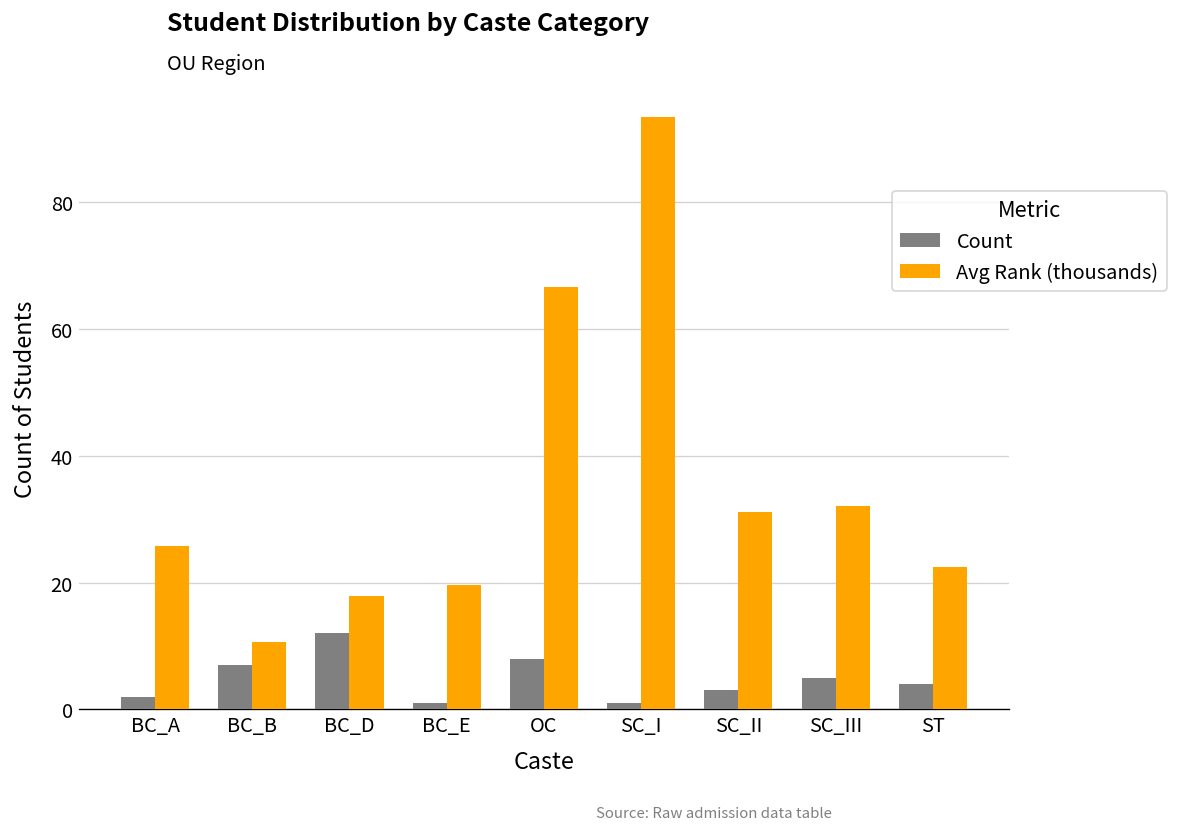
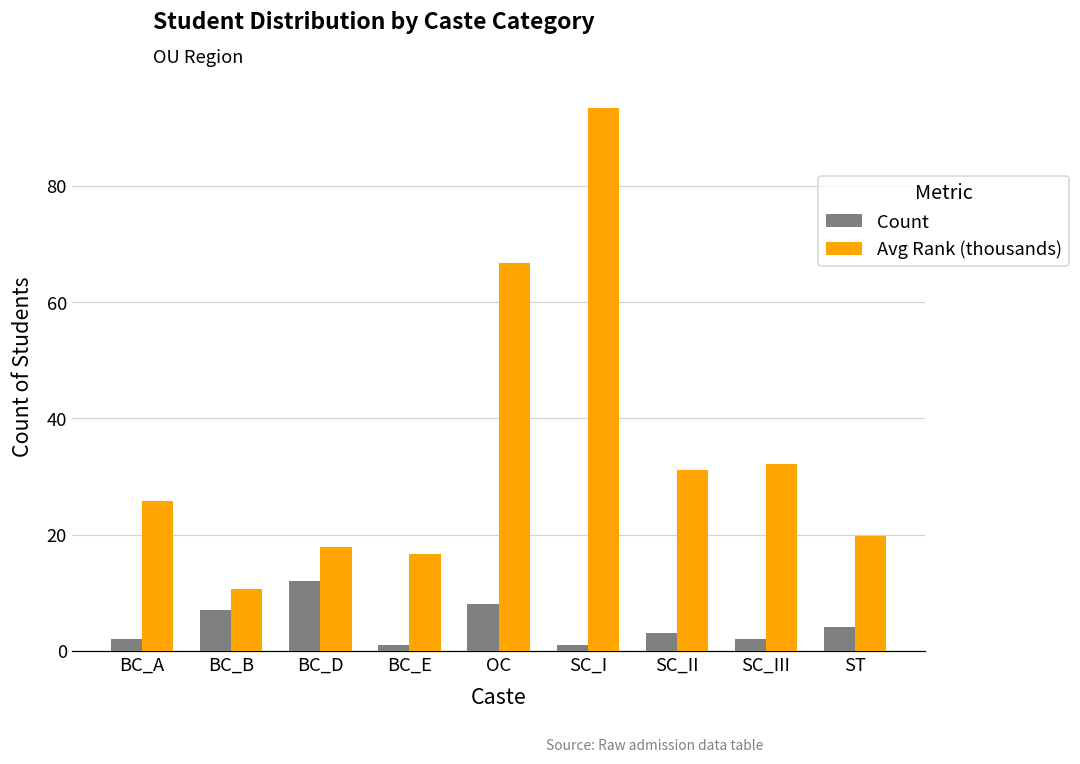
Avg Rank (thousands), BC_E: 20 -> 17
Count, SC_III: 5 -> 2
Avg Rank (thousands), ST: 23 -> 20
